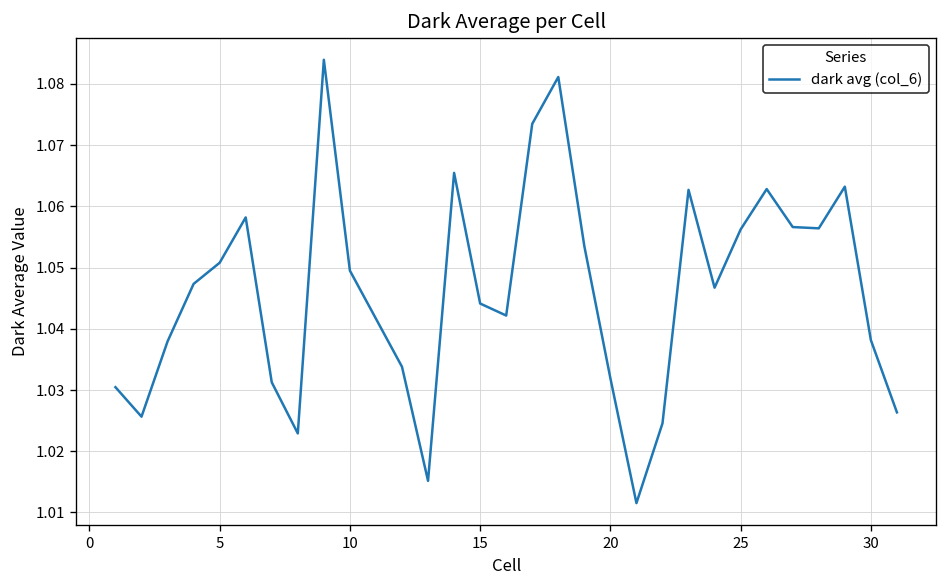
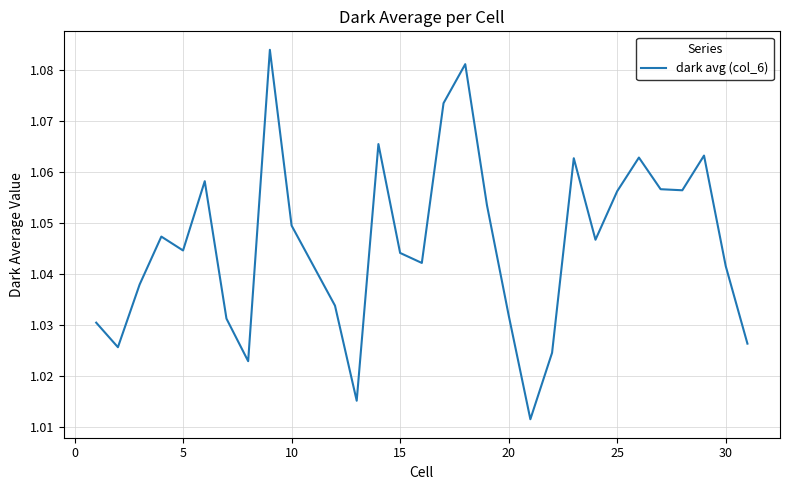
5: 1.051 -> 1.045
30: 1.038 -> 1.042
